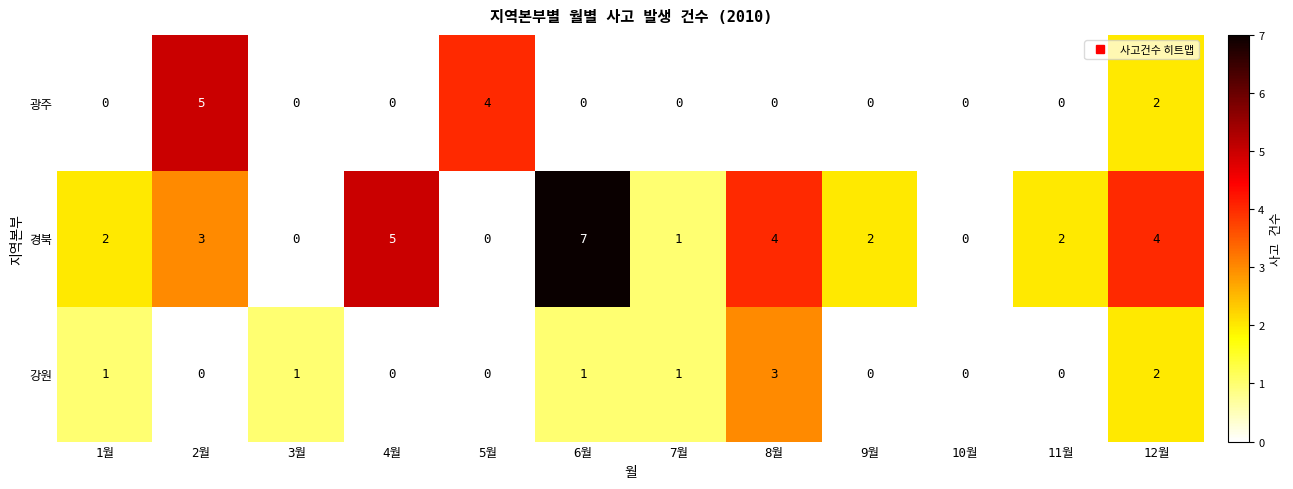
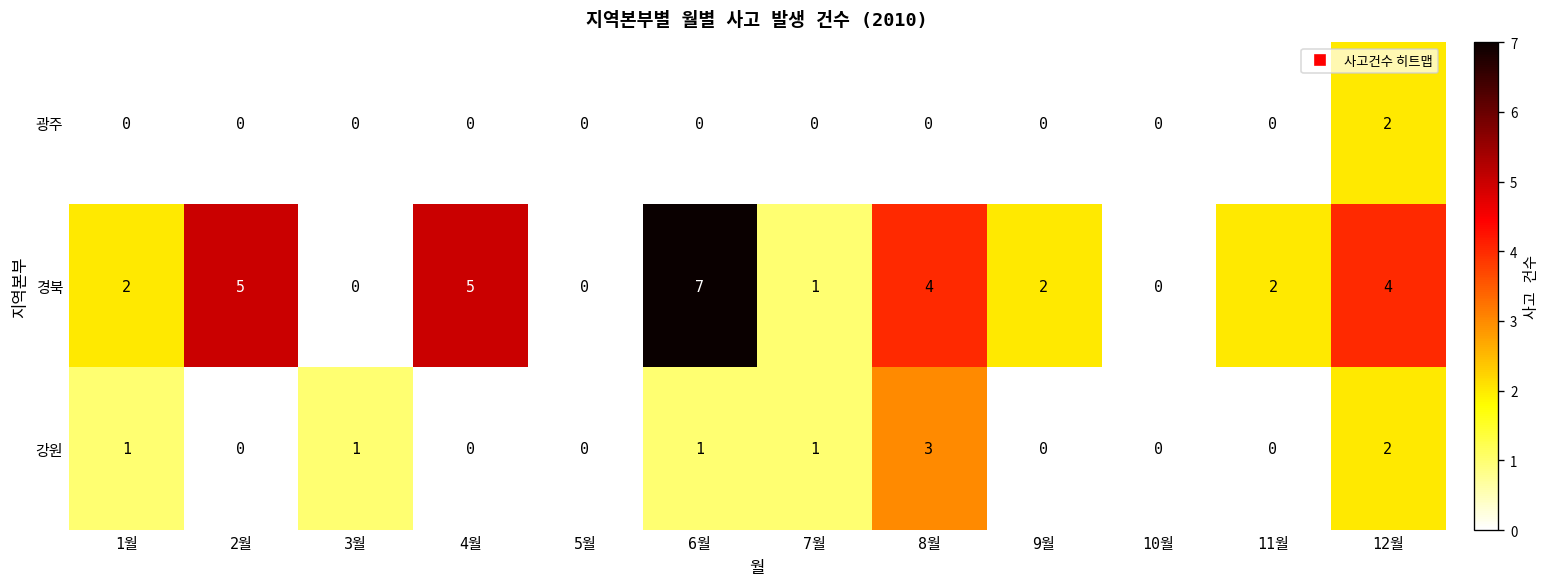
광주, 2월: 5 -> 0
광주, 5월: 4 -> 0
경북, 2월: 3 -> 5
